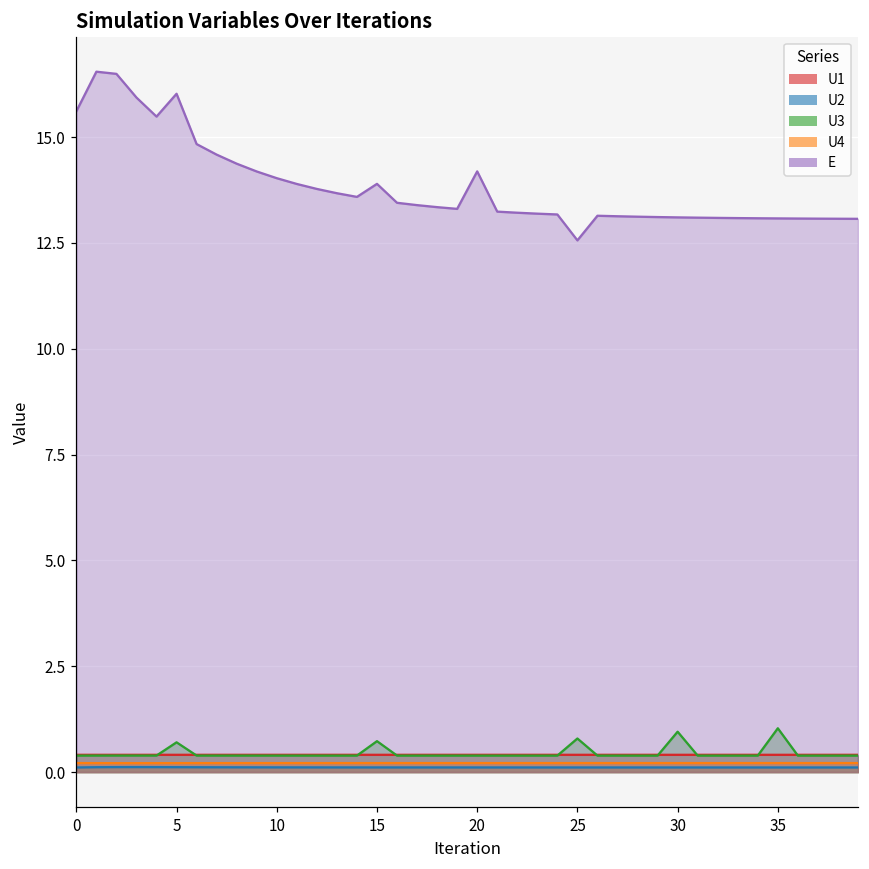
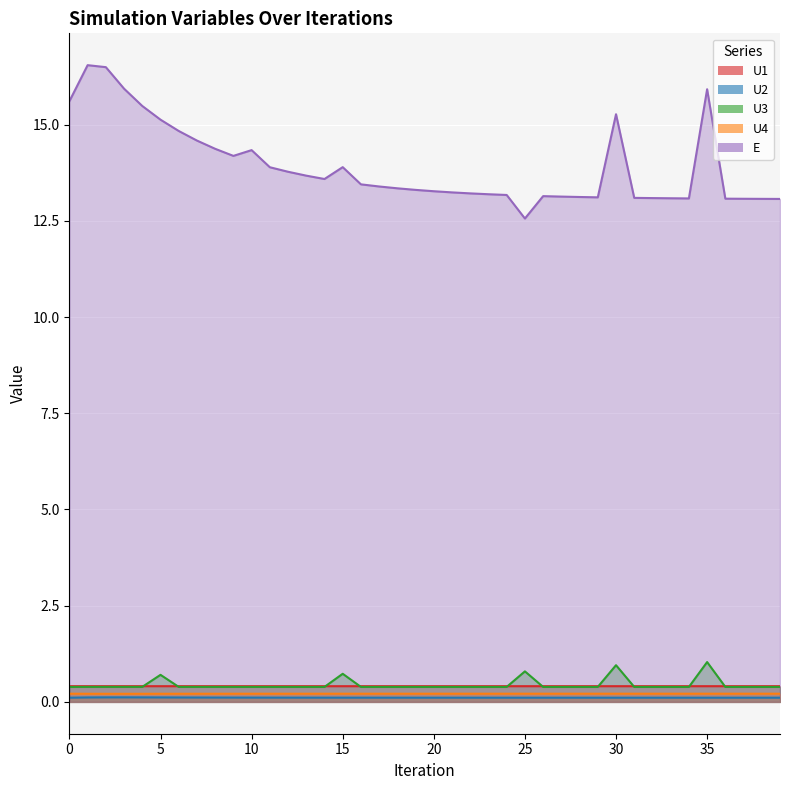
E, 5: 16.0 -> 15.1
E, 10: 14.0 -> 14.3
E, 20: 14.2 -> 13.3
E, 30: 13.1 -> 15.3
E, 35: 13.1 -> 15.9
